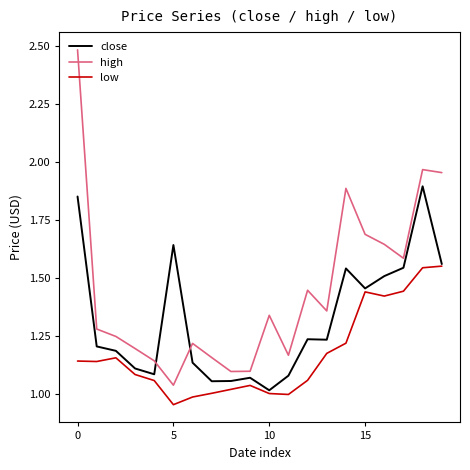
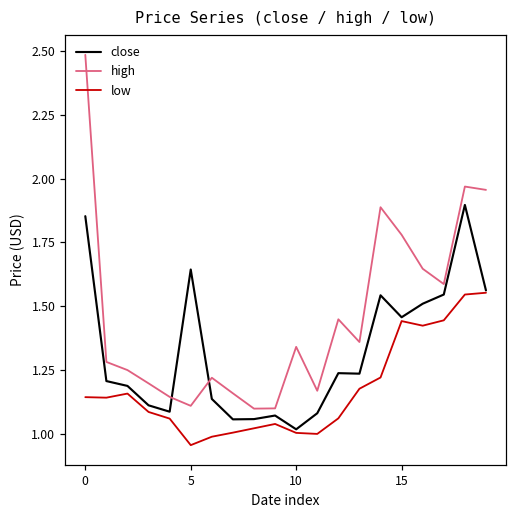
high, 5: 1.04 -> 1.11
high, 15: 1.69 -> 1.78
